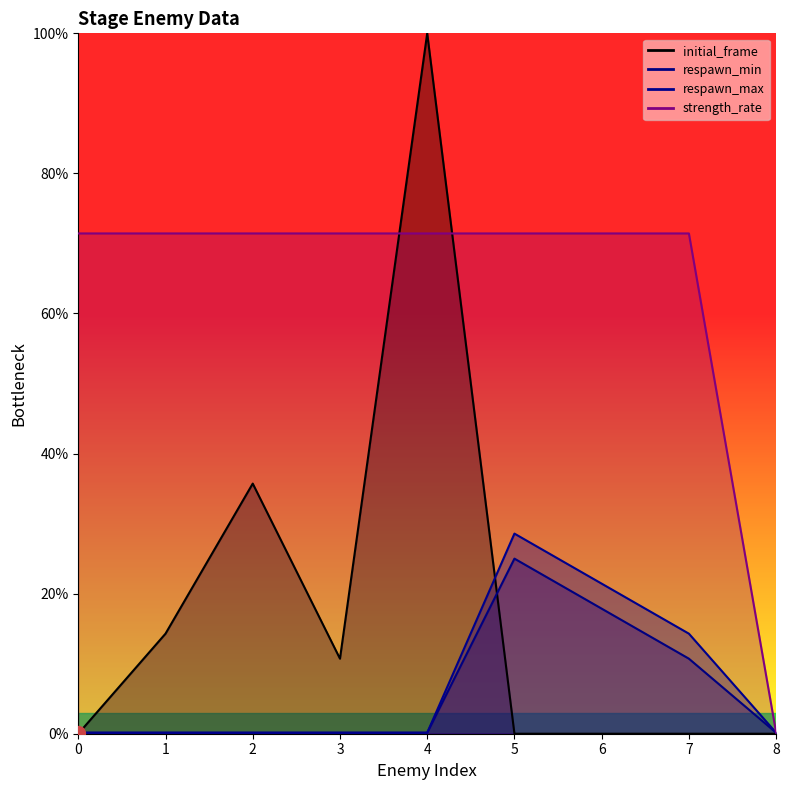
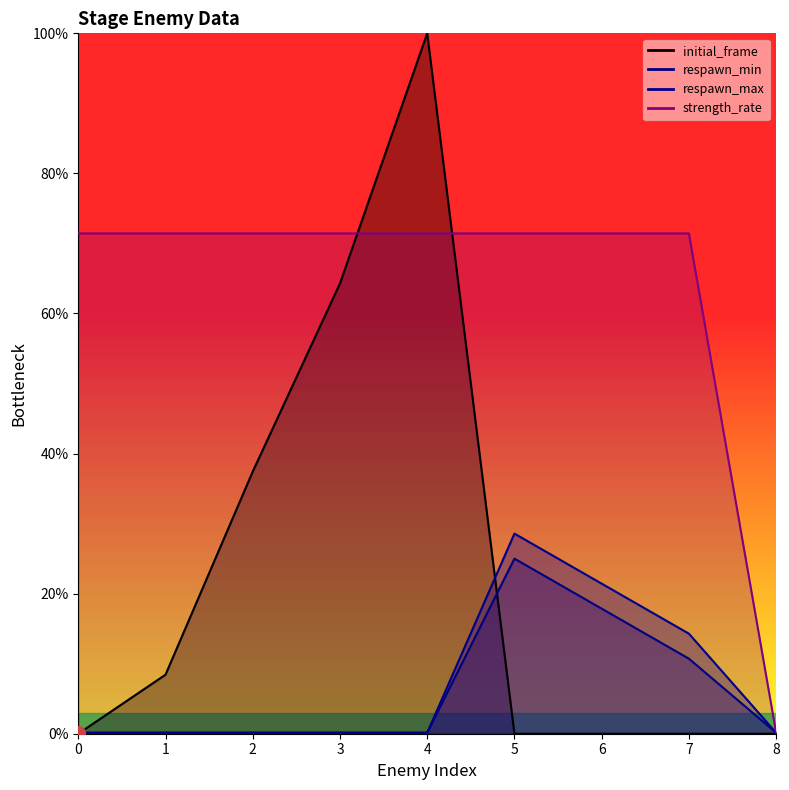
initial_frame, 1: 14% -> 8%
initial_frame, 2: 36% -> 37%
initial_frame, 3: 11% -> 64%
